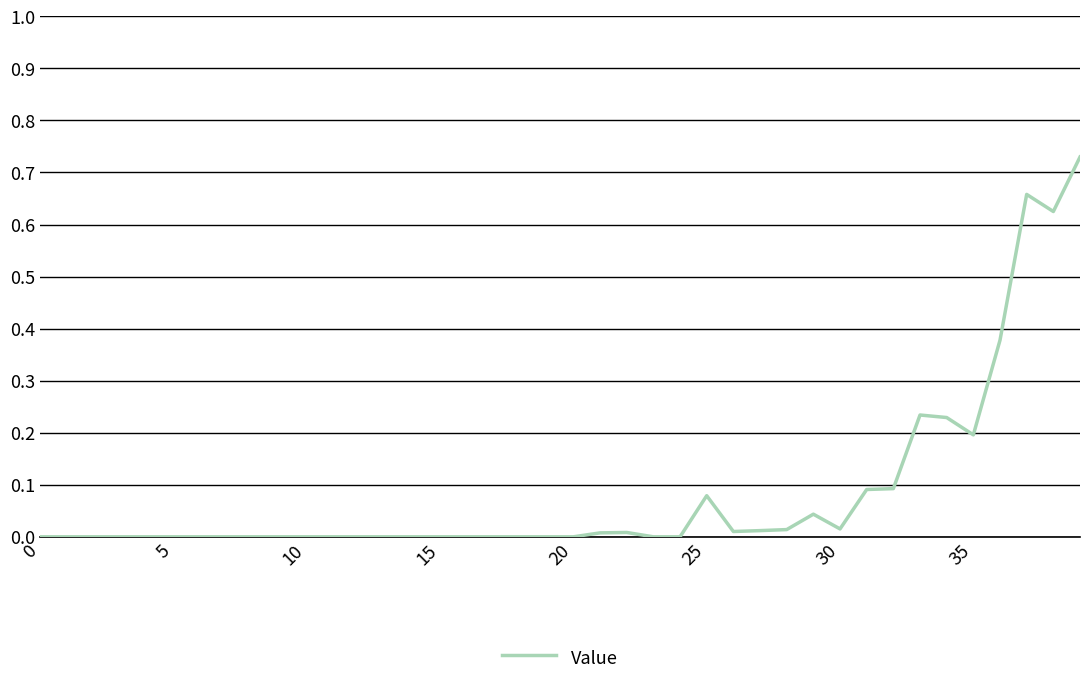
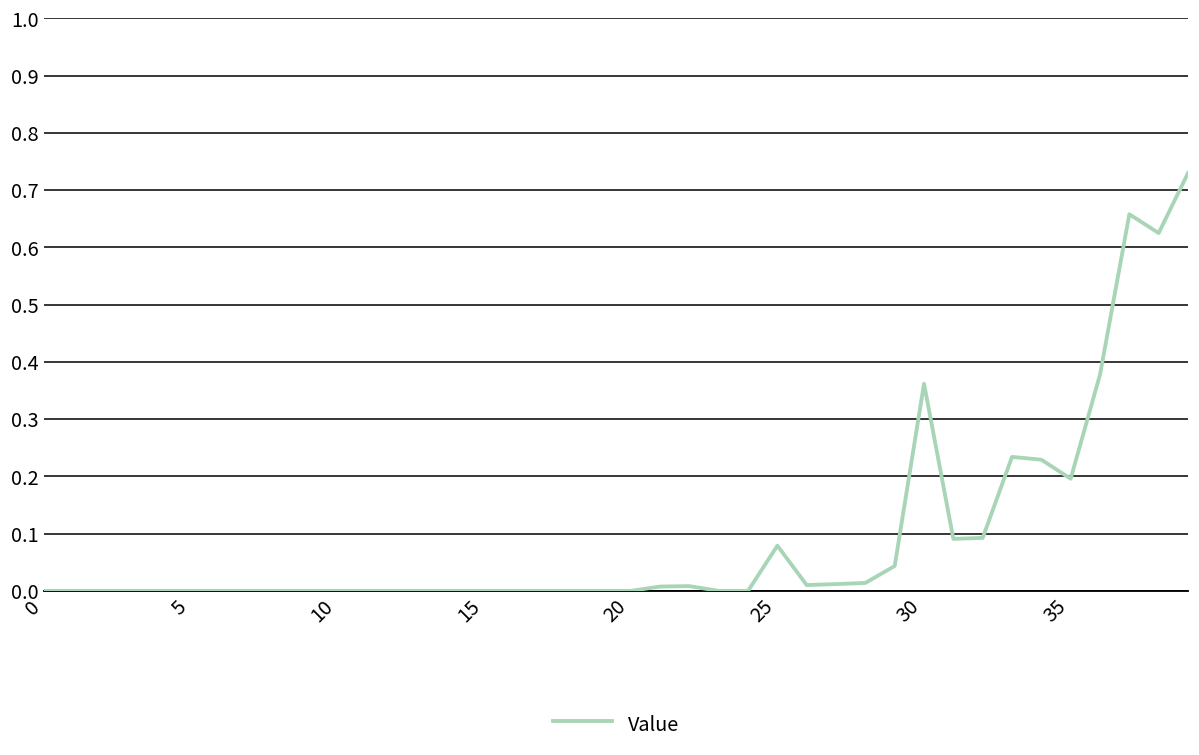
30: 0.02 -> 0.36
